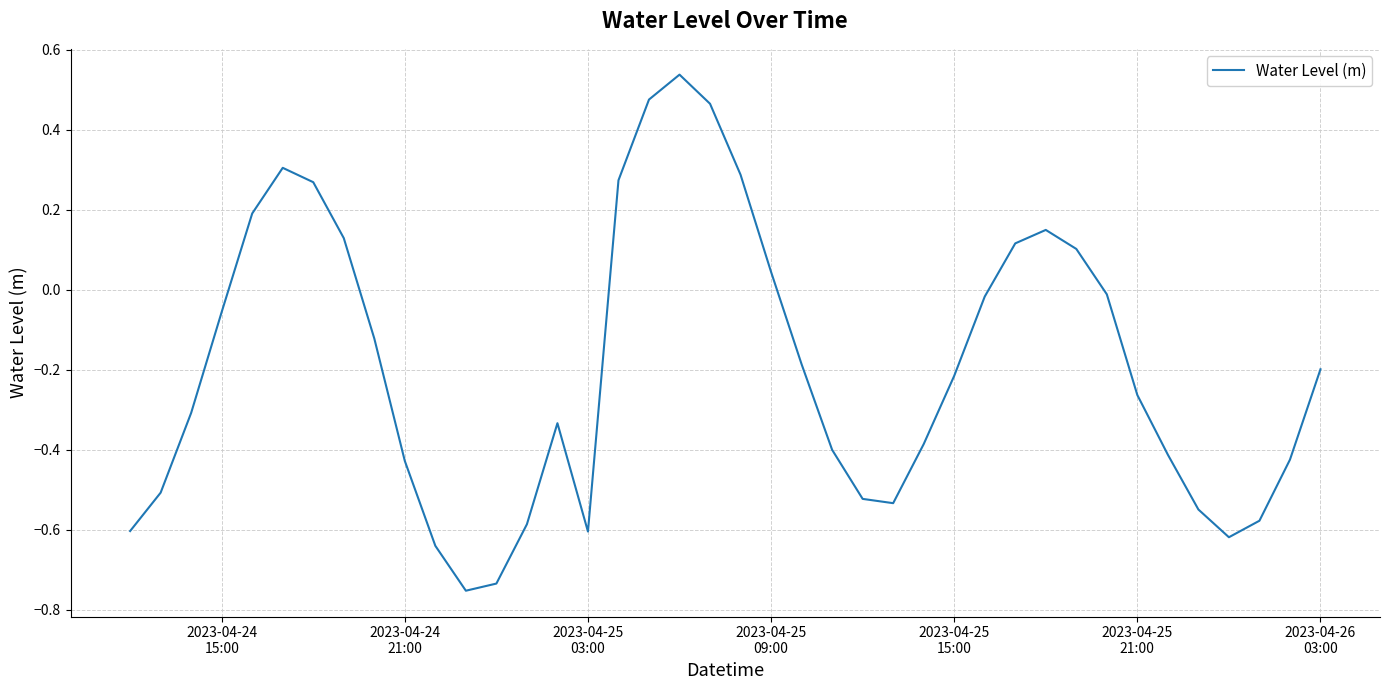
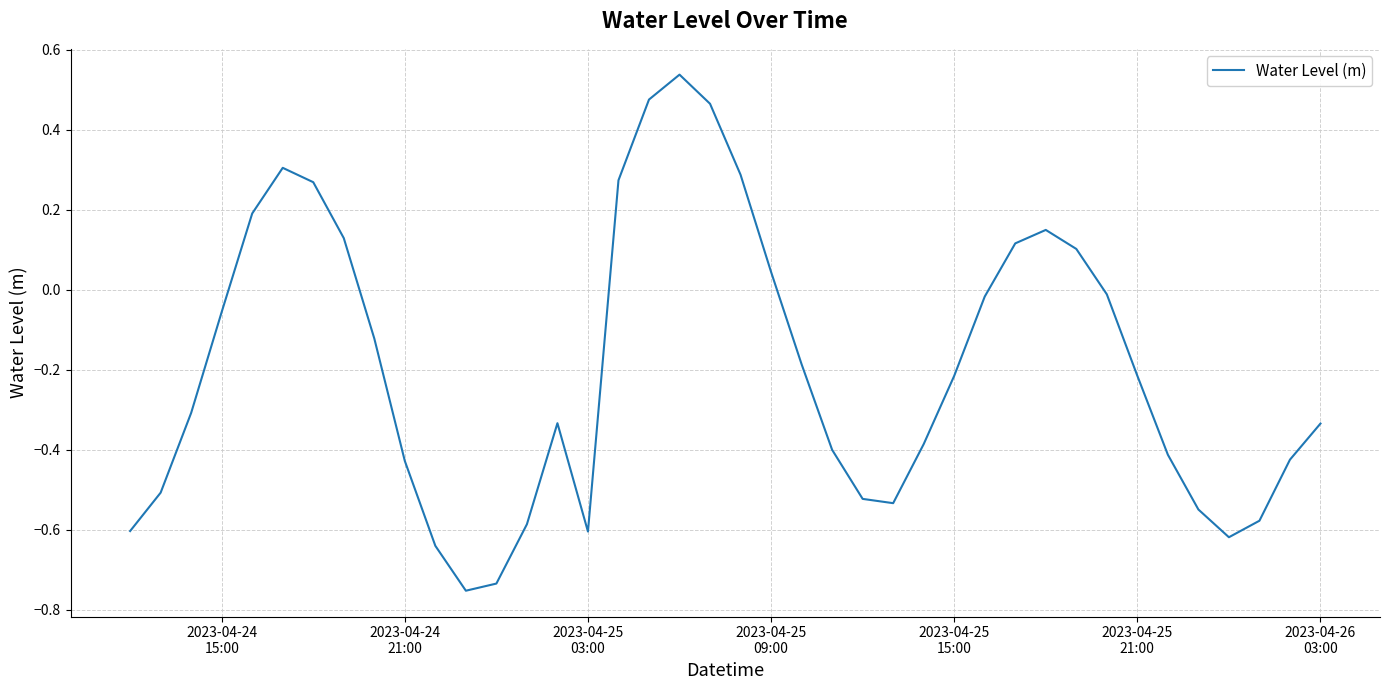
2023-04-25 21:00: -0.26 -> -0.21
2023-04-26 03:00: -0.20 -> -0.33
